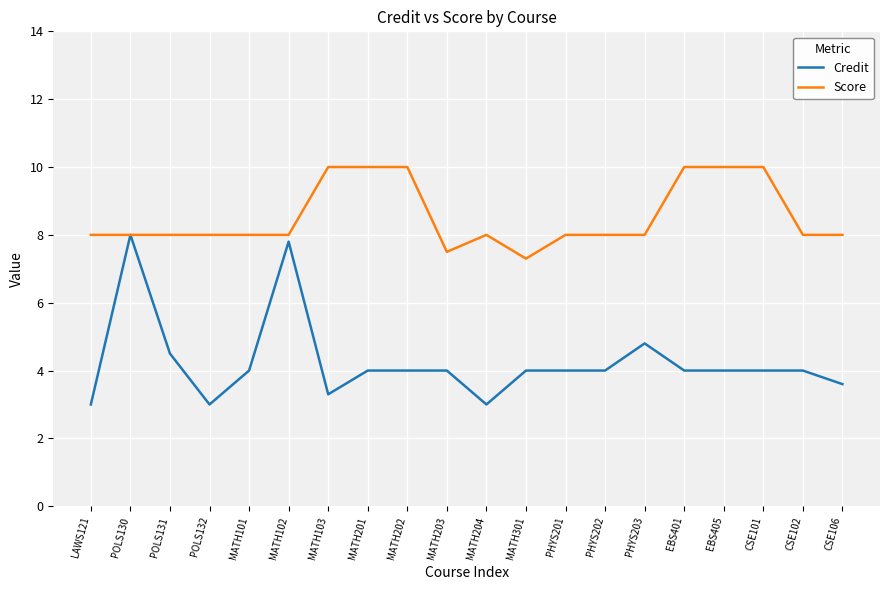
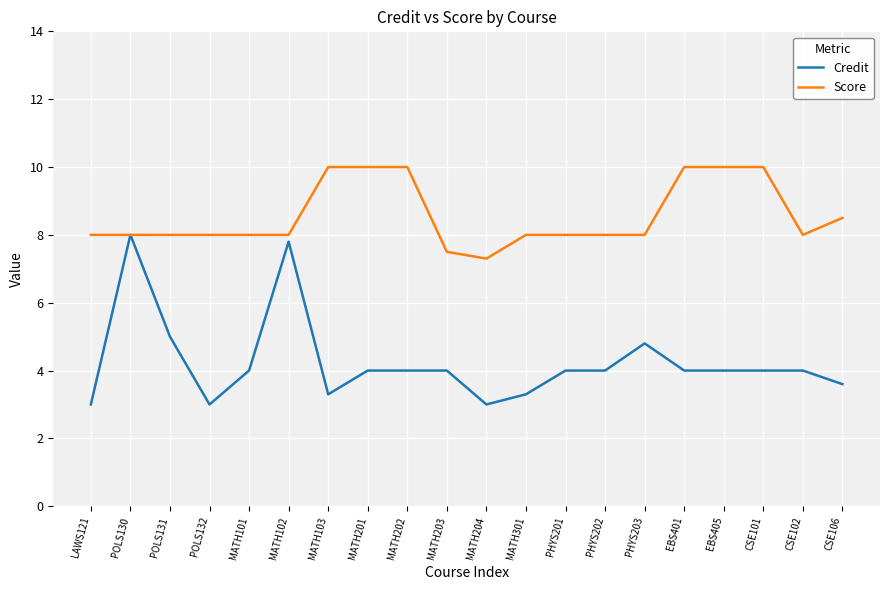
Credit, POLS131: 4.5 -> 5.0
Score, MATH204: 8.0 -> 7.3
Credit, MATH301: 4.0 -> 3.3
Score, MATH301: 7.3 -> 8.0
Score, CSE106: 8.0 -> 8.5
